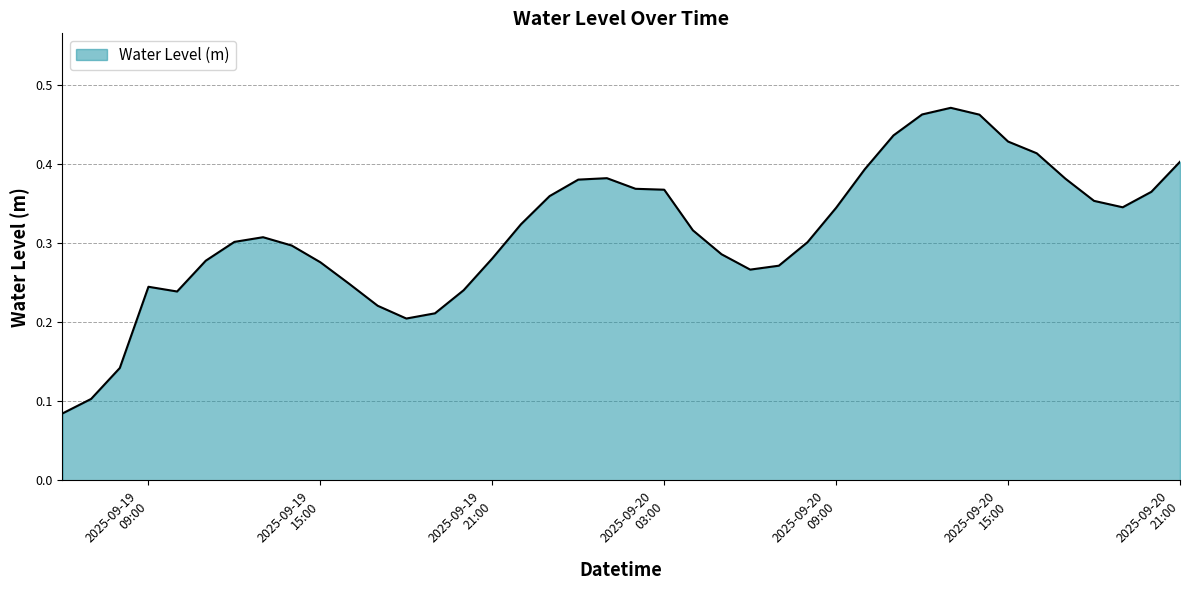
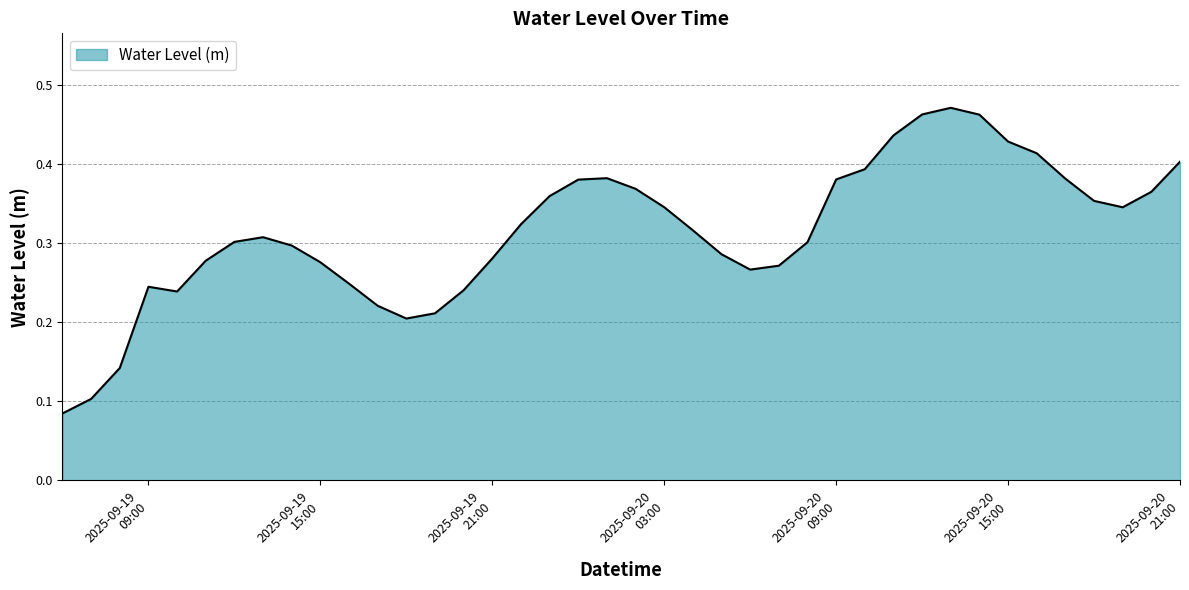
2025-09-20 03:00: 0.37 -> 0.35
2025-09-20 09:00: 0.34 -> 0.38
